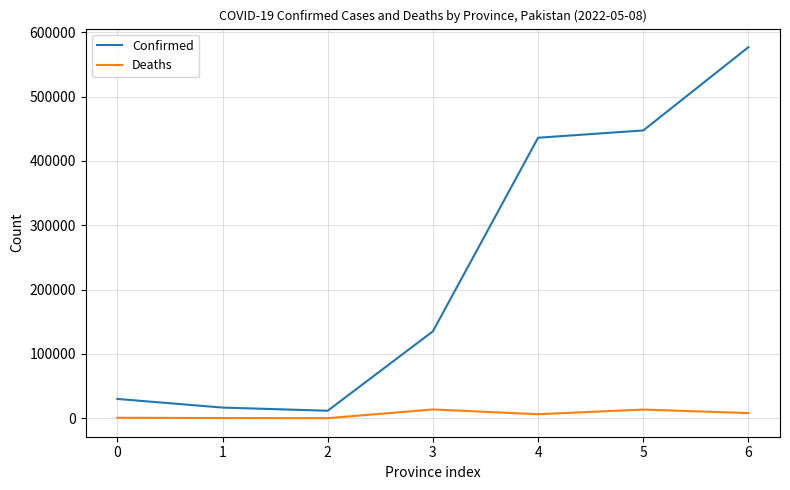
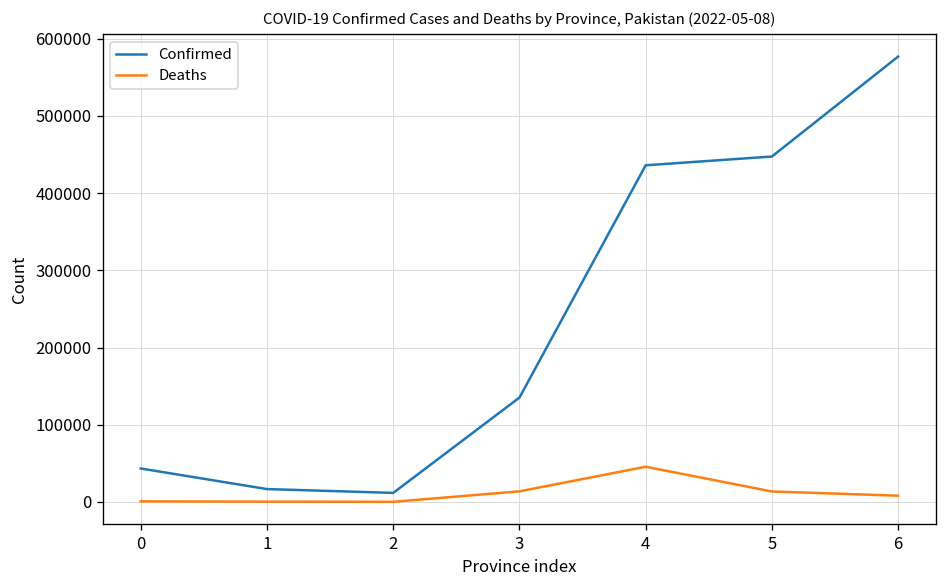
Confirmed, 0: 30000 -> 40000
Deaths, 4: 10000 -> 50000
